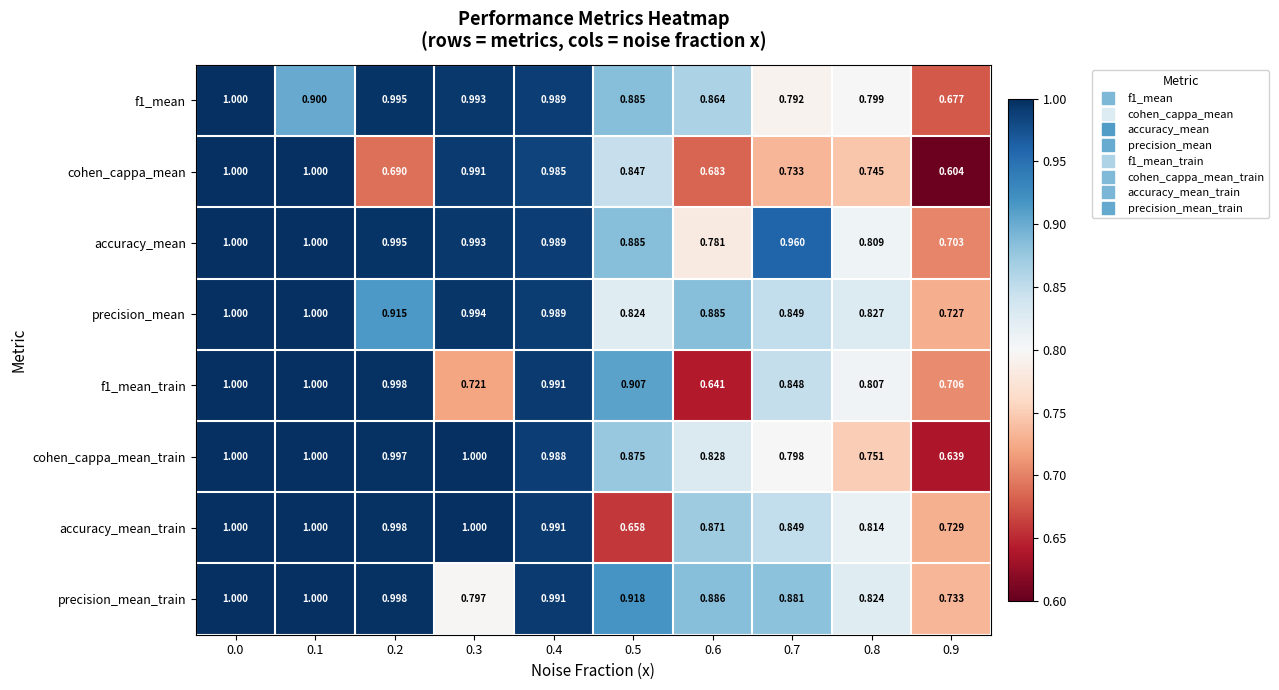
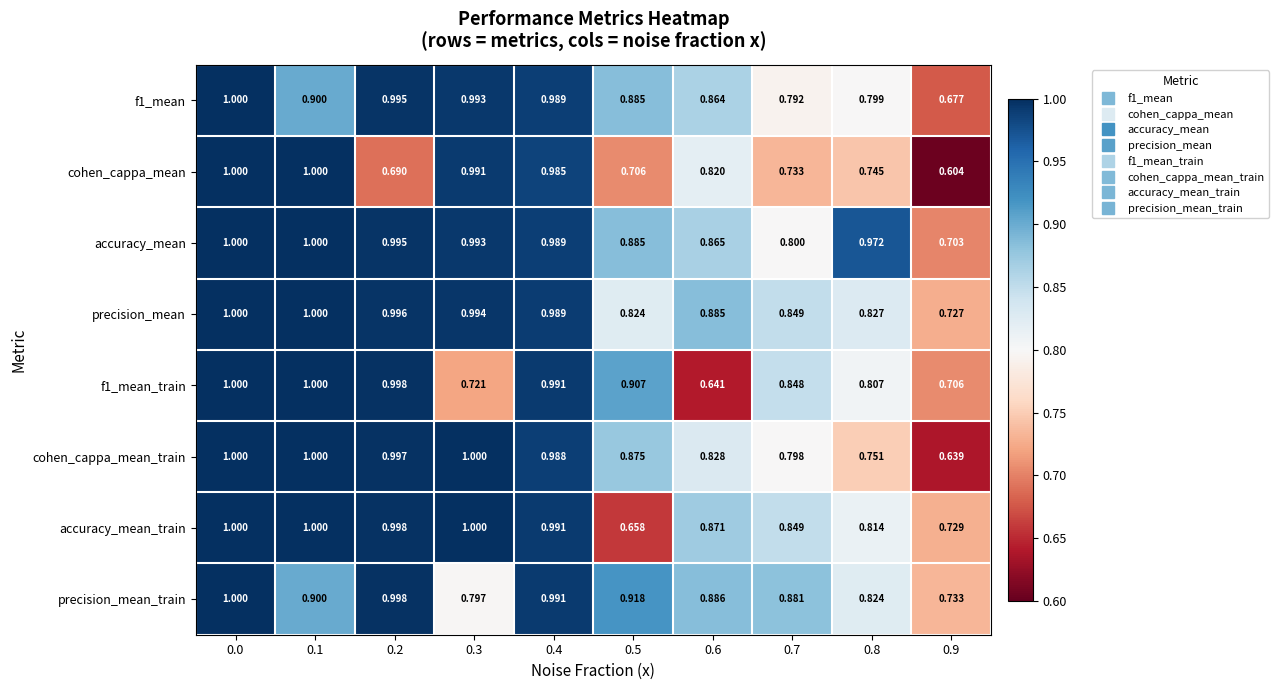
cohen_cappa_mean, 0.5: 0.847 -> 0.706
cohen_cappa_mean, 0.6: 0.683 -> 0.820
accuracy_mean, 0.6: 0.781 -> 0.865
accuracy_mean, 0.7: 0.960 -> 0.800
accuracy_mean, 0.8: 0.809 -> 0.972
precision_mean, 0.2: 0.915 -> 0.996
precision_mean_train, 0.1: 1.000 -> 0.900
